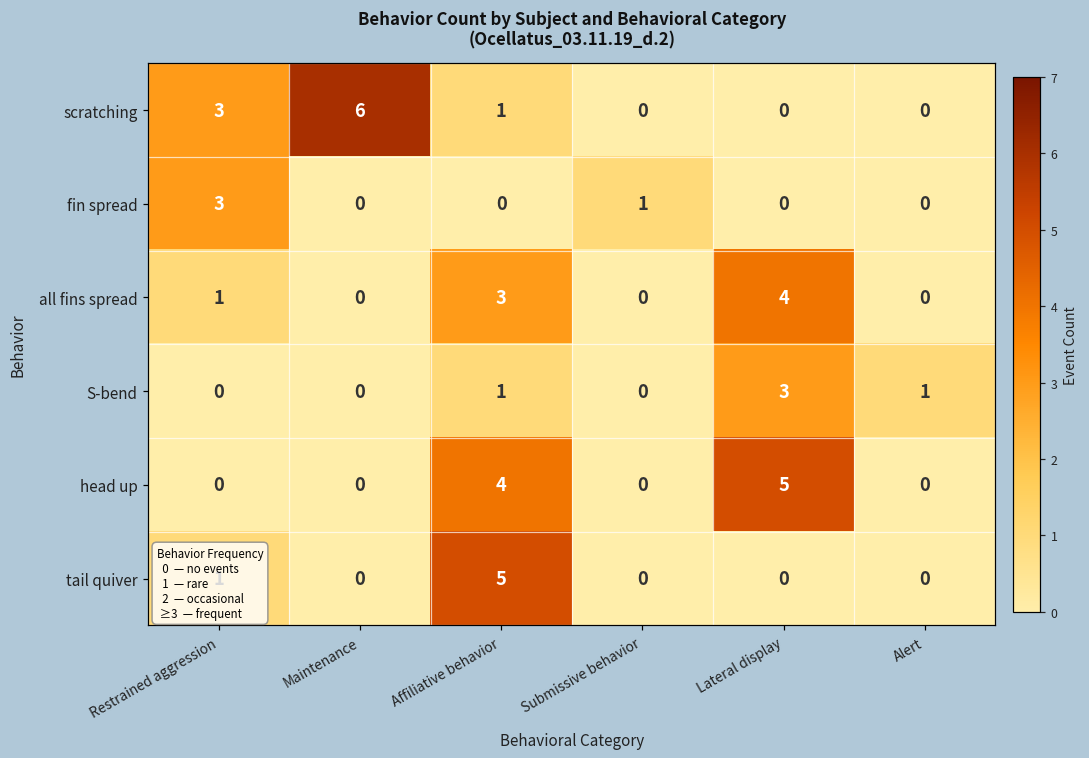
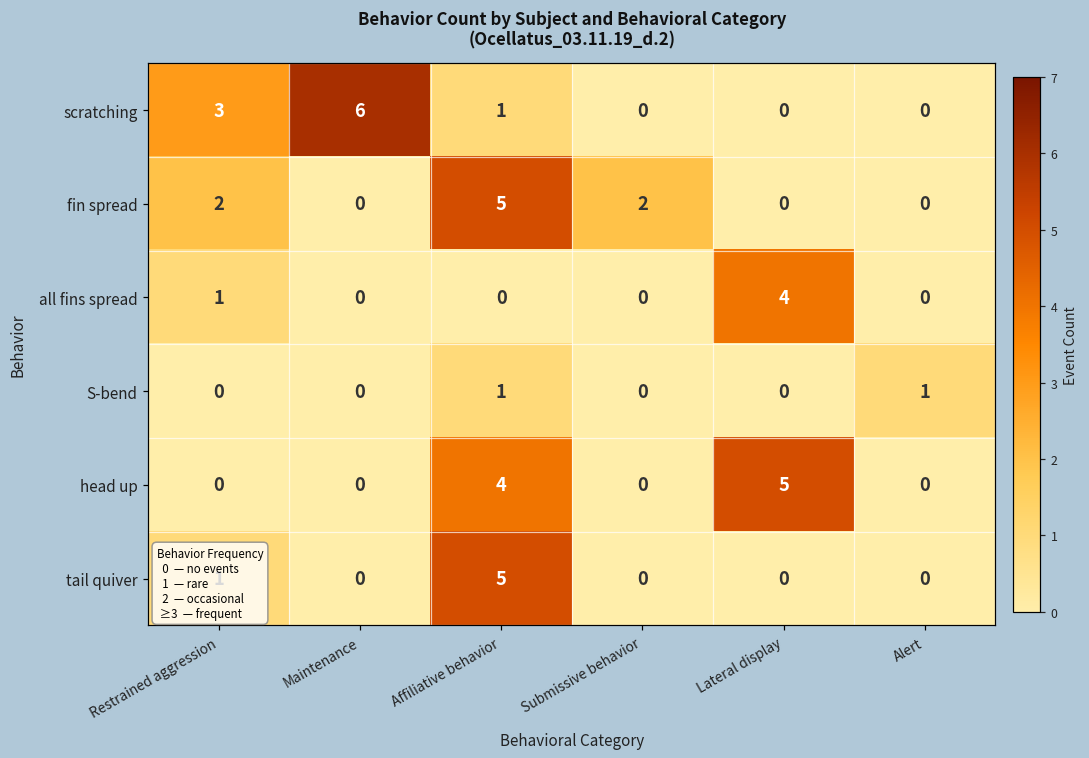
fin spread, Restrained aggression: 3 -> 2
fin spread, Affiliative behavior: 0 -> 5
fin spread, Submissive behavior: 1 -> 2
all fins spread, Affiliative behavior: 3 -> 0
S-bend, Lateral display: 3 -> 0
